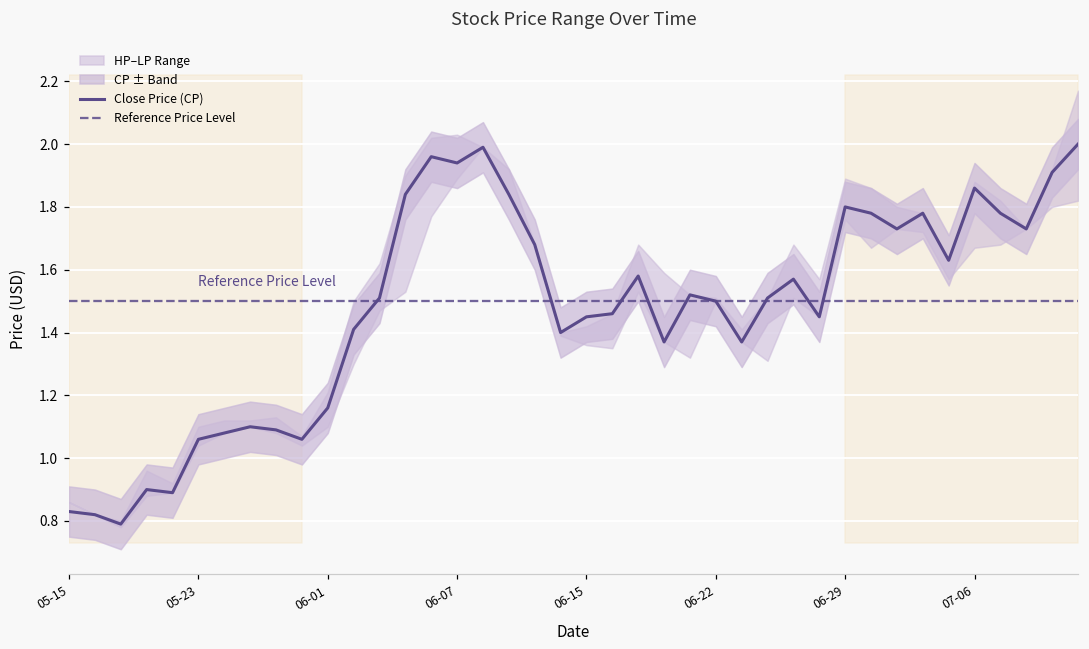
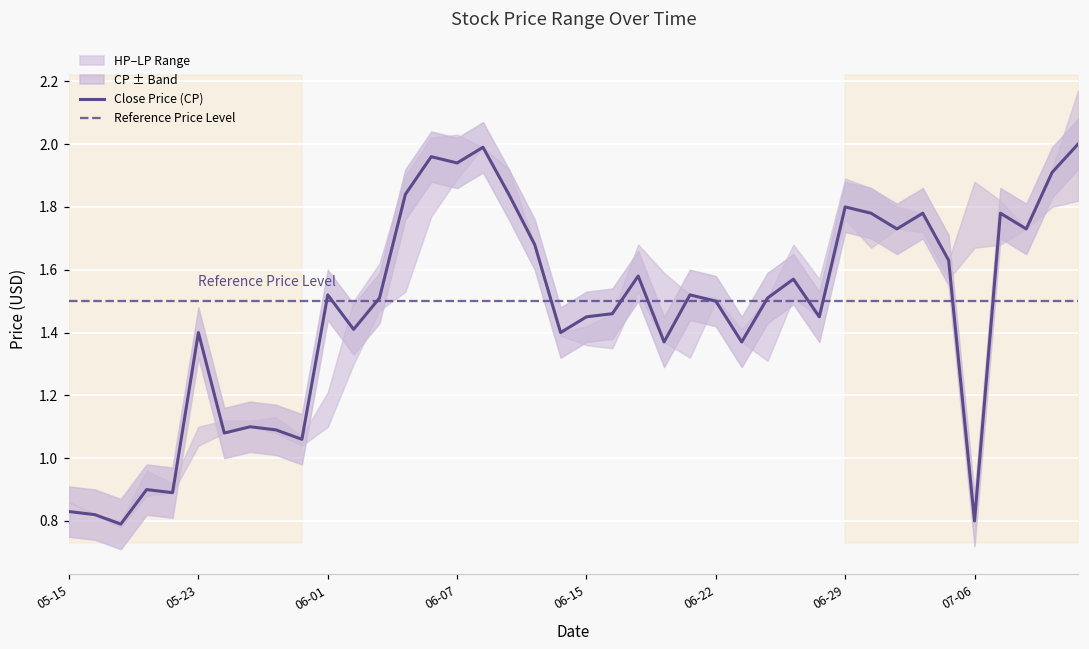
Close Price (CP), 05-23: 1.06 -> 1.40
Close Price (CP), 06-01: 1.16 -> 1.52
Close Price (CP), 07-06: 1.86 -> 0.80
